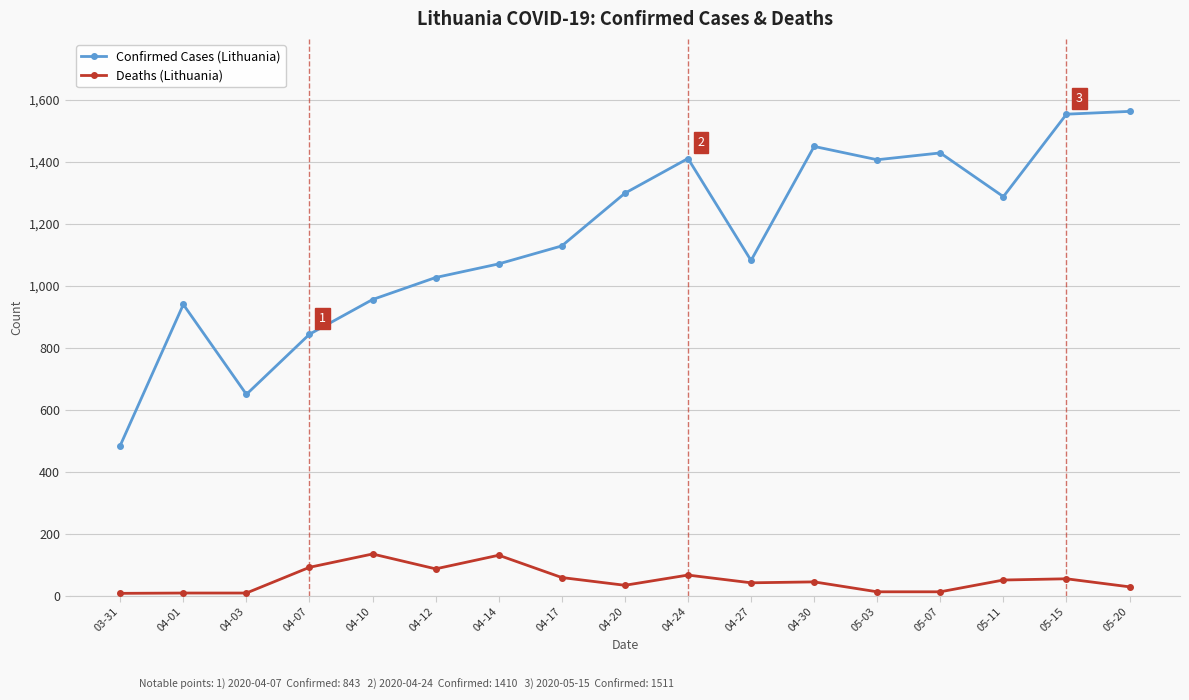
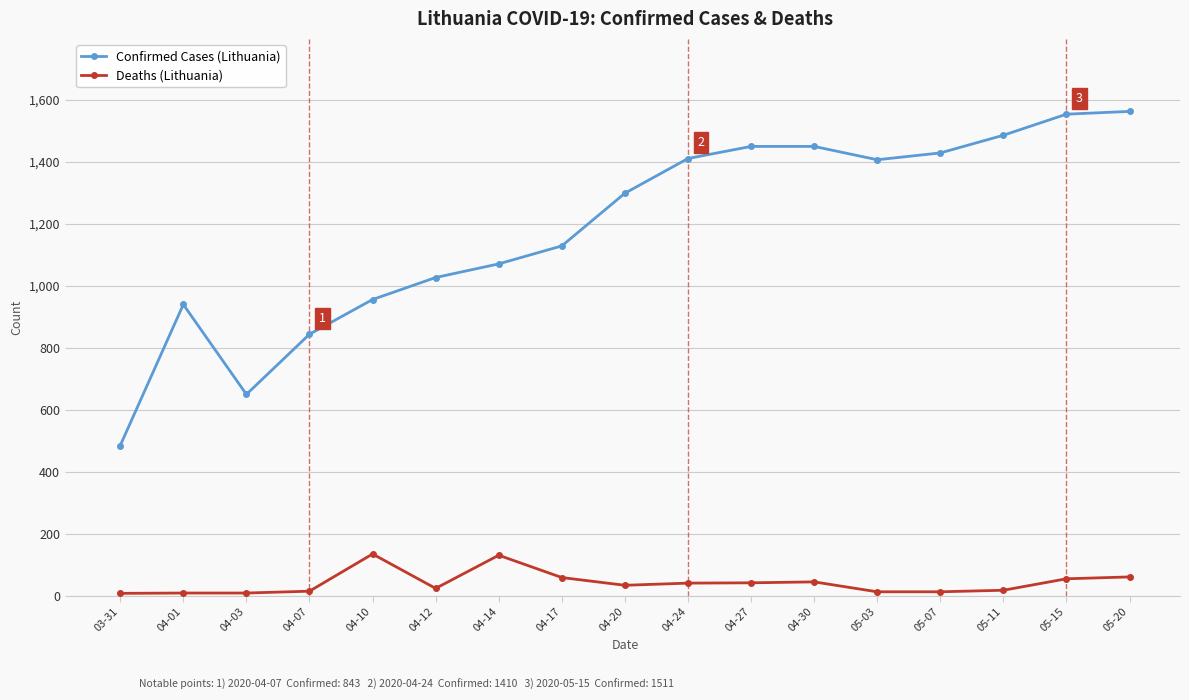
Deaths (Lithuania), 04-07: 90 -> 10
Deaths (Lithuania), 04-12: 90 -> 20
Deaths (Lithuania), 04-24: 70 -> 40
Confirmed Cases (Lithuania), 04-27: 1,080 -> 1,450
Confirmed Cases (Lithuania), 05-11: 1,290 -> 1,490
Deaths (Lithuania), 05-11: 50 -> 20
Deaths (Lithuania), 05-20: 30 -> 60
